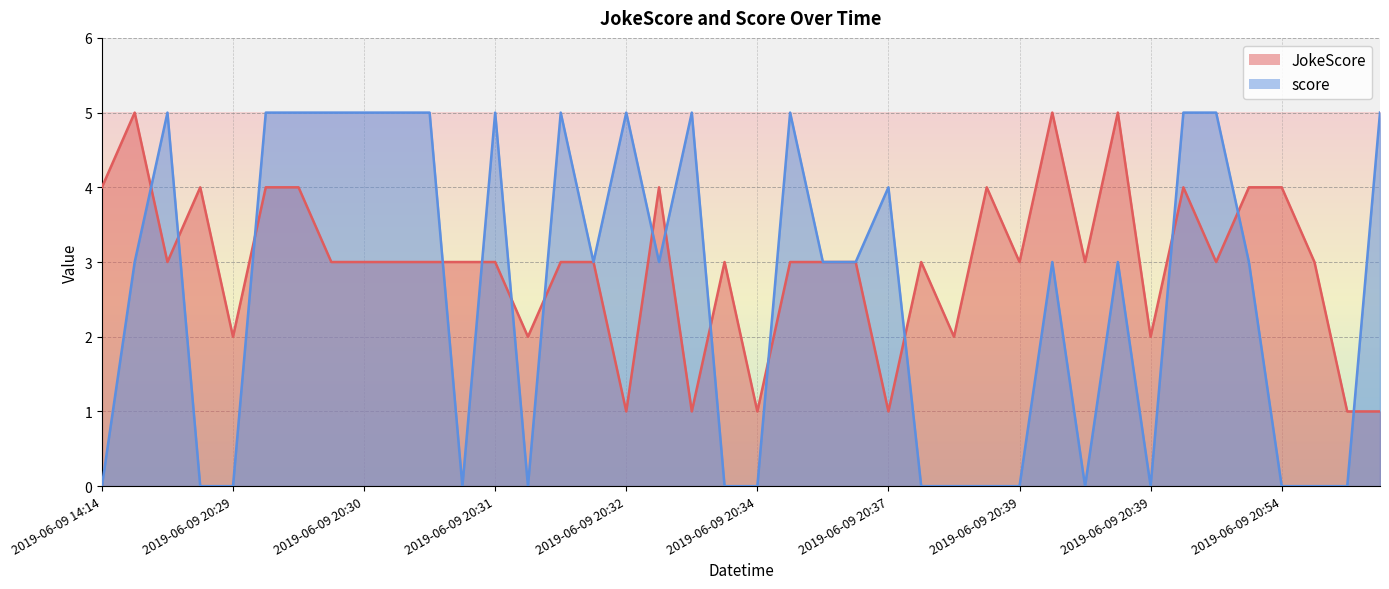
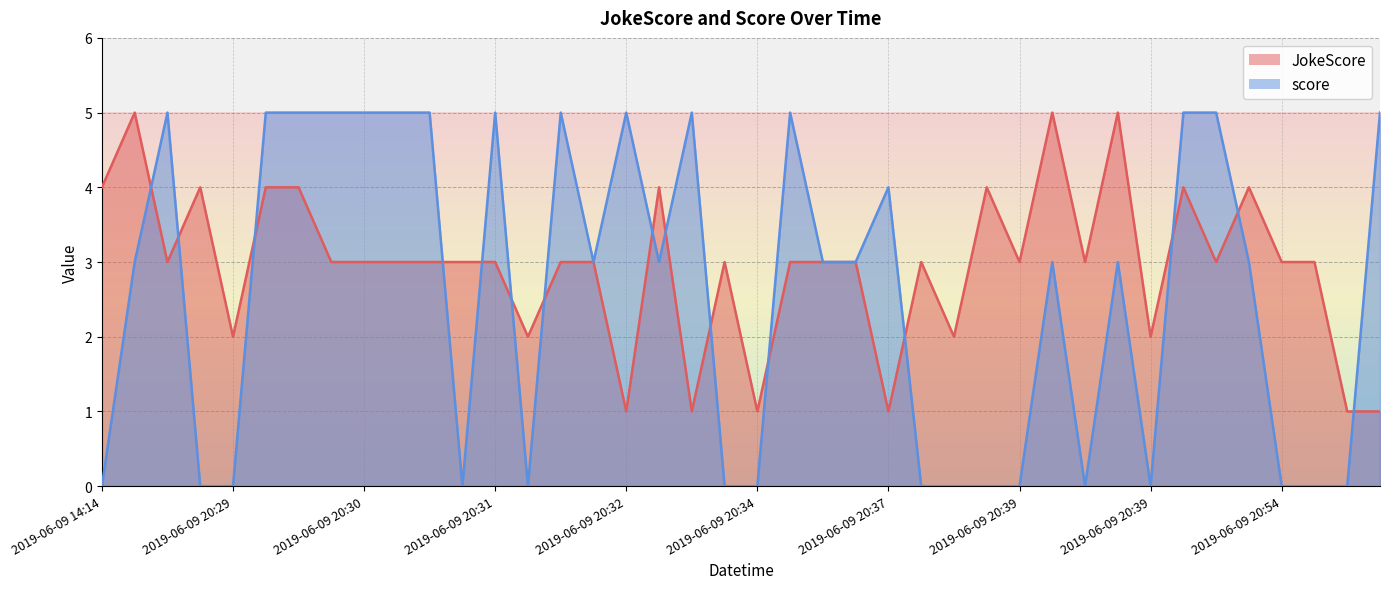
JokeScore, 2019-06-09 20:54: 4 -> 3
